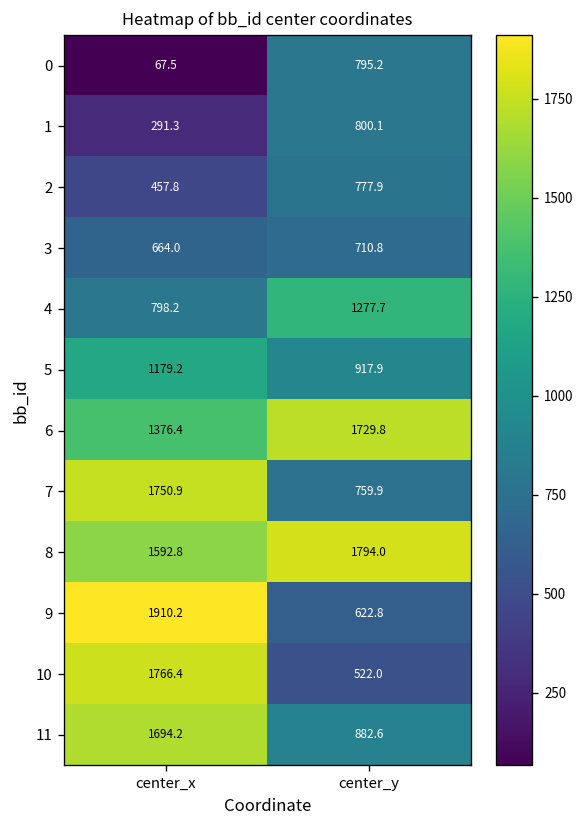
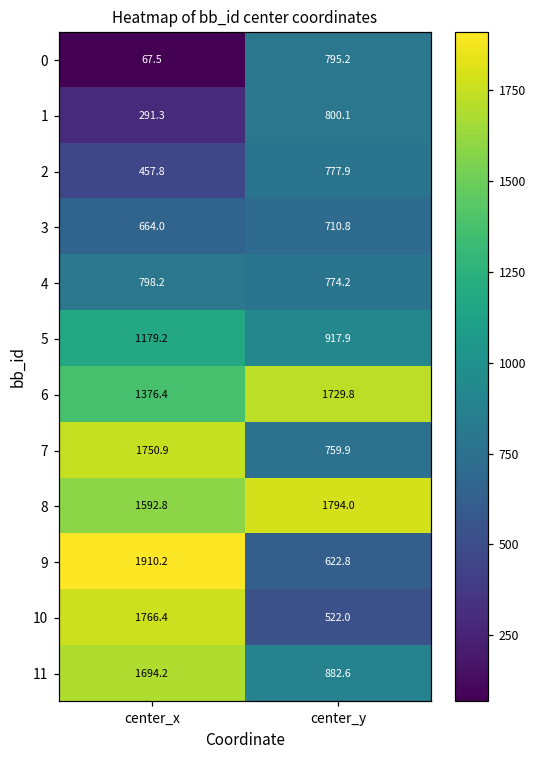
4, center_y: 1277.7 -> 774.2
